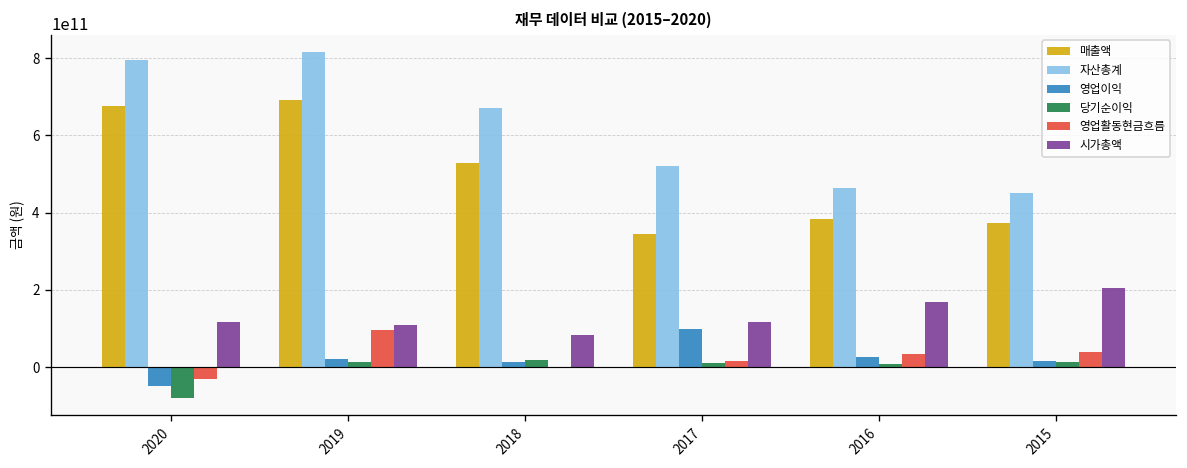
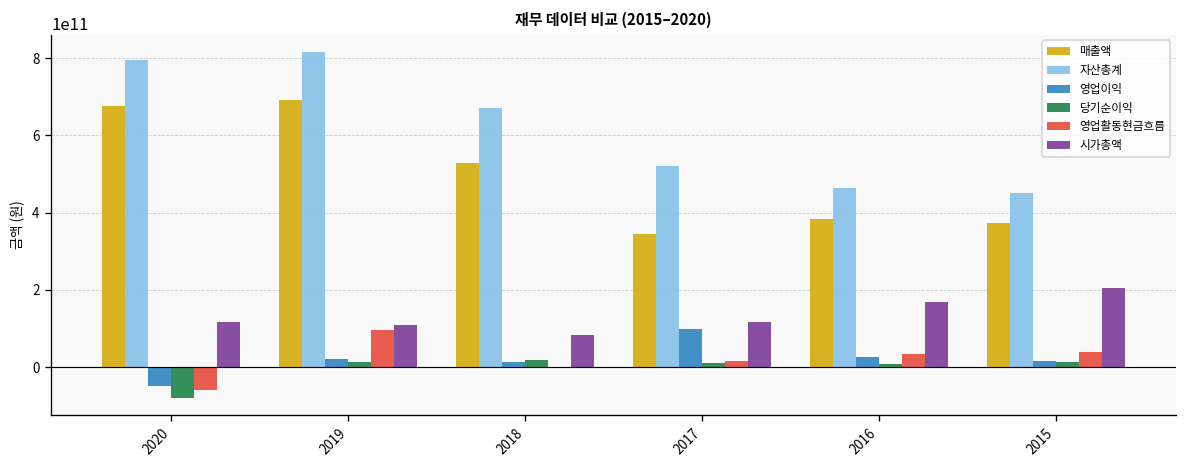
영업활동현금흐름, 2020: -30000000000 -> -60000000000
